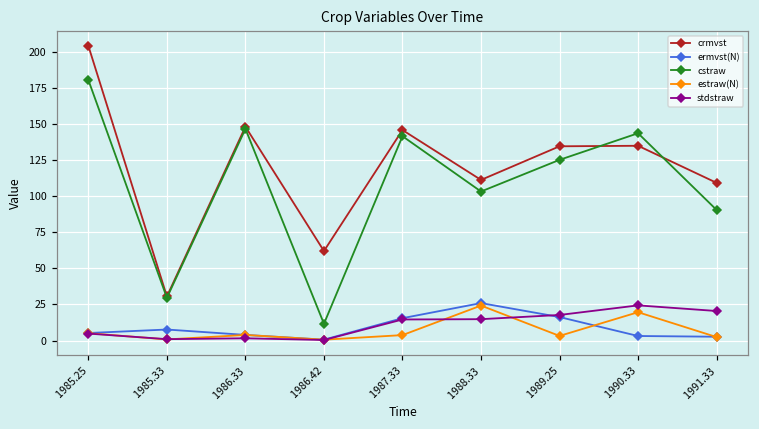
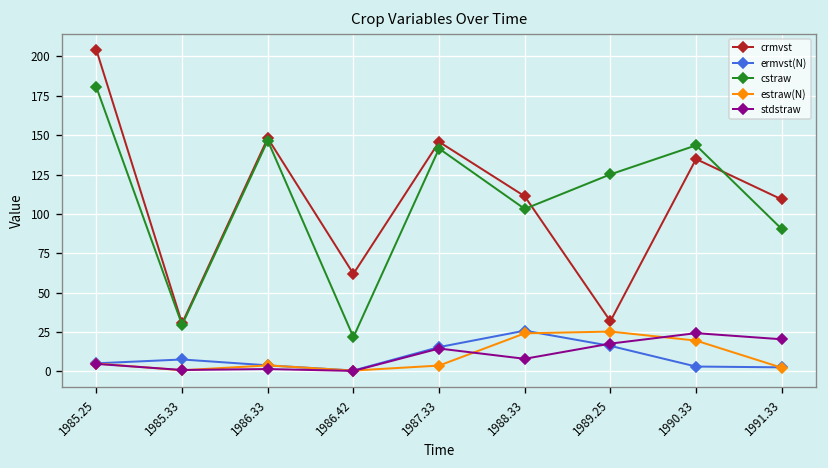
cstraw, 1986.42: 12 -> 22
stdstraw, 1988.33: 15 -> 8
crmvst, 1989.25: 135 -> 32
estraw(N), 1989.25: 3 -> 25
